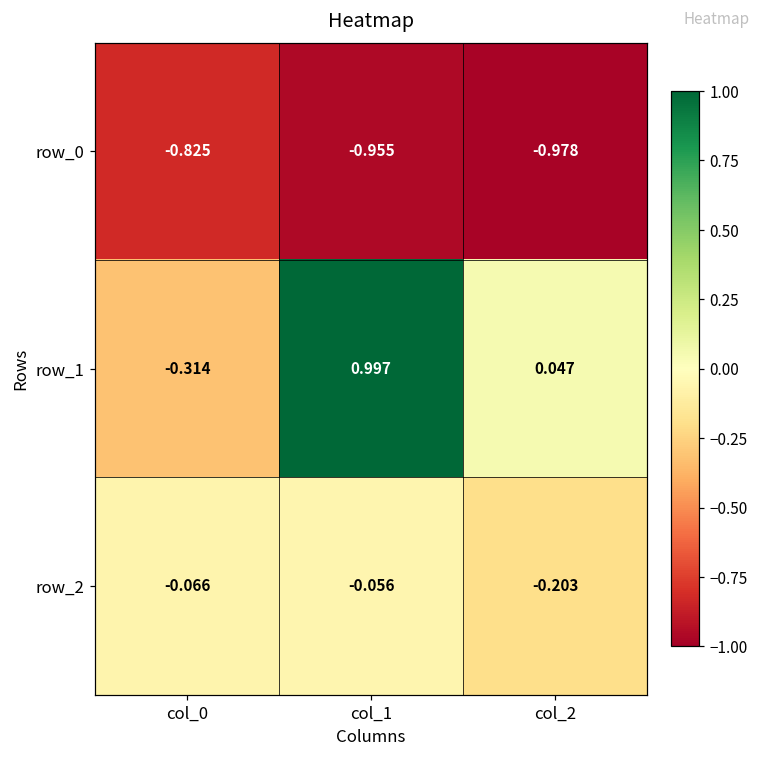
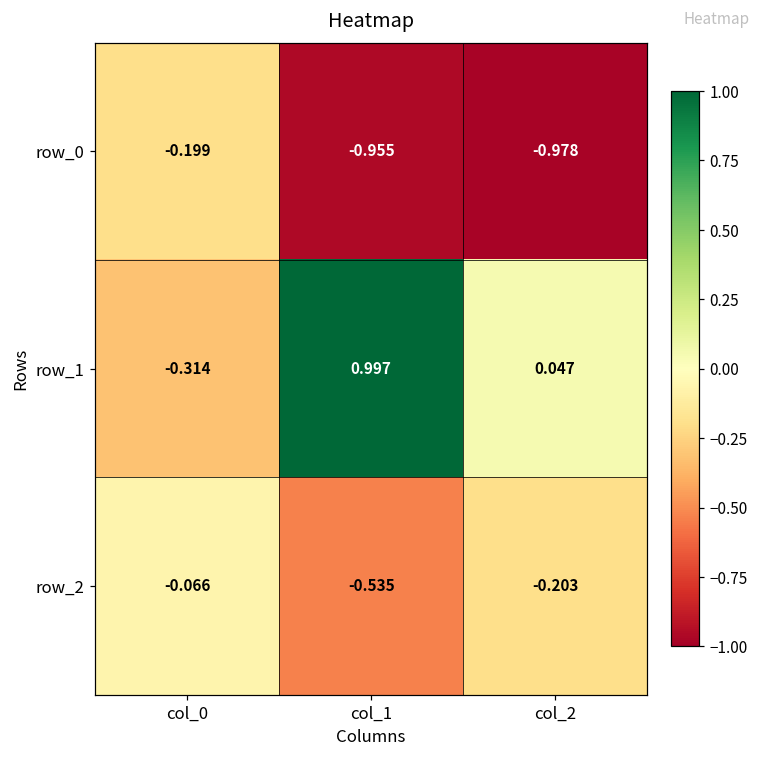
row_0, col_0: -0.825 -> -0.199
row_2, col_1: -0.056 -> -0.535
